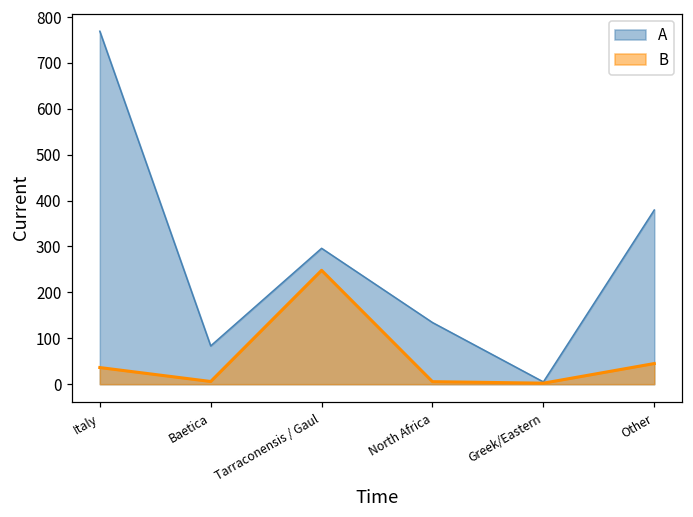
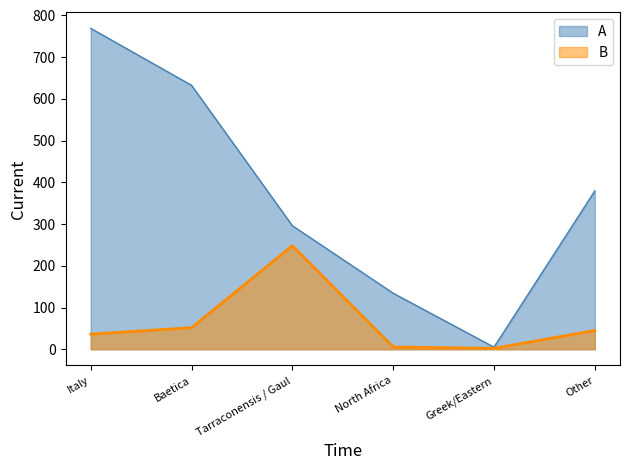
A, Baetica: 80 -> 630
B, Baetica: 10 -> 50
